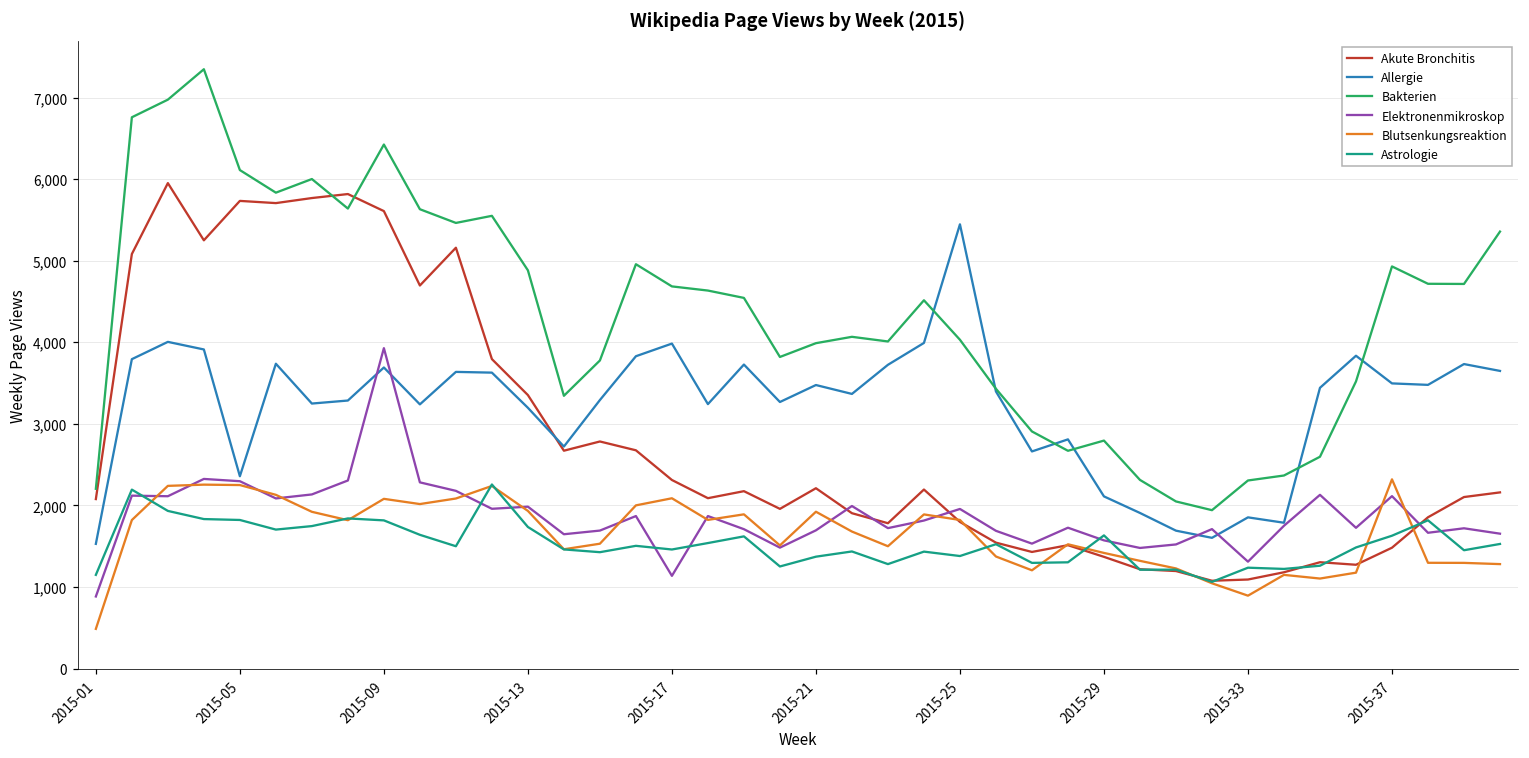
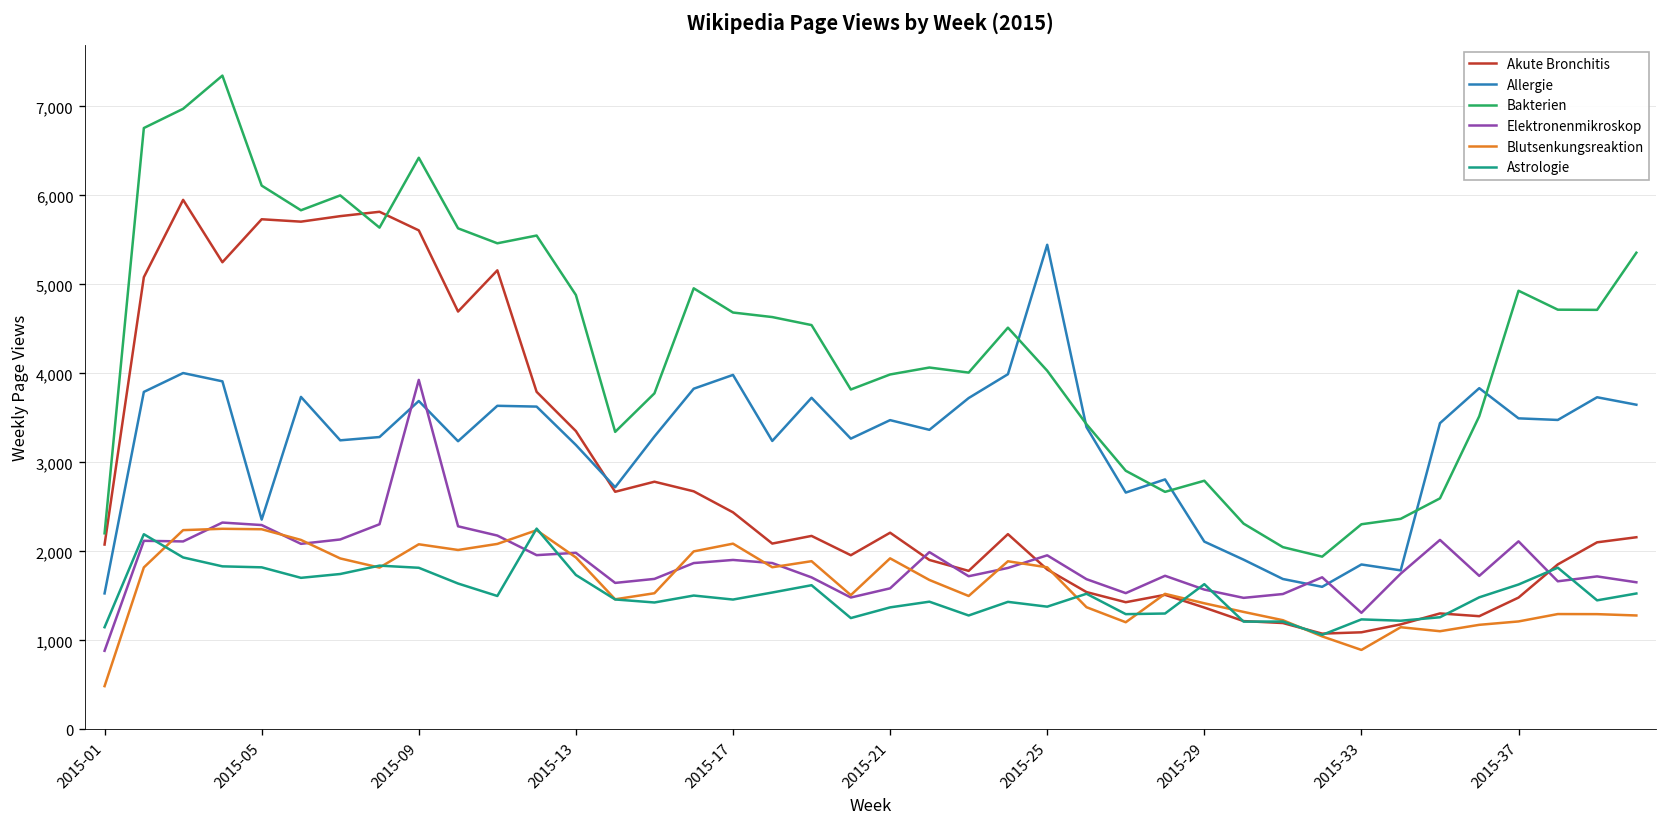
Akute Bronchitis, 2015-17: 2,300 -> 2,400
Elektronenmikroskop, 2015-17: 1,100 -> 1,900
Elektronenmikroskop, 2015-21: 1,700 -> 1,600
Blutsenkungsreaktion, 2015-37: 2,300 -> 1,200
